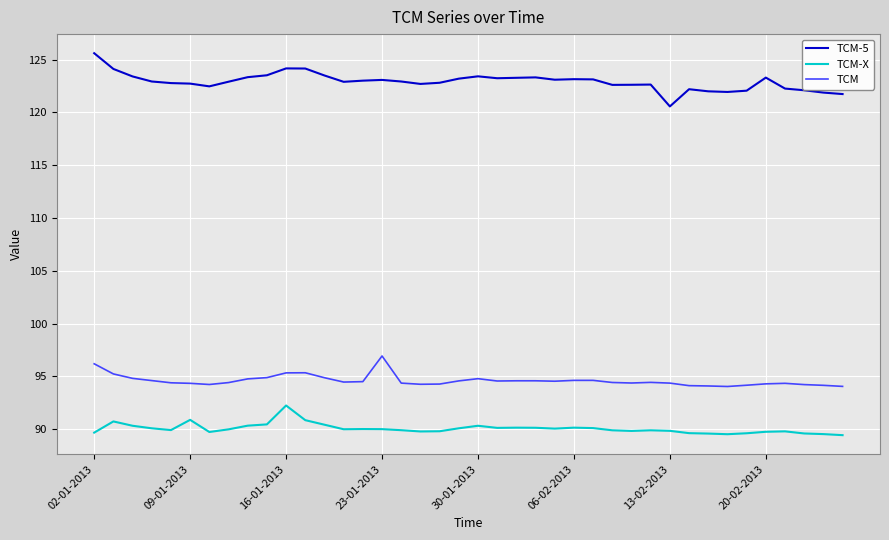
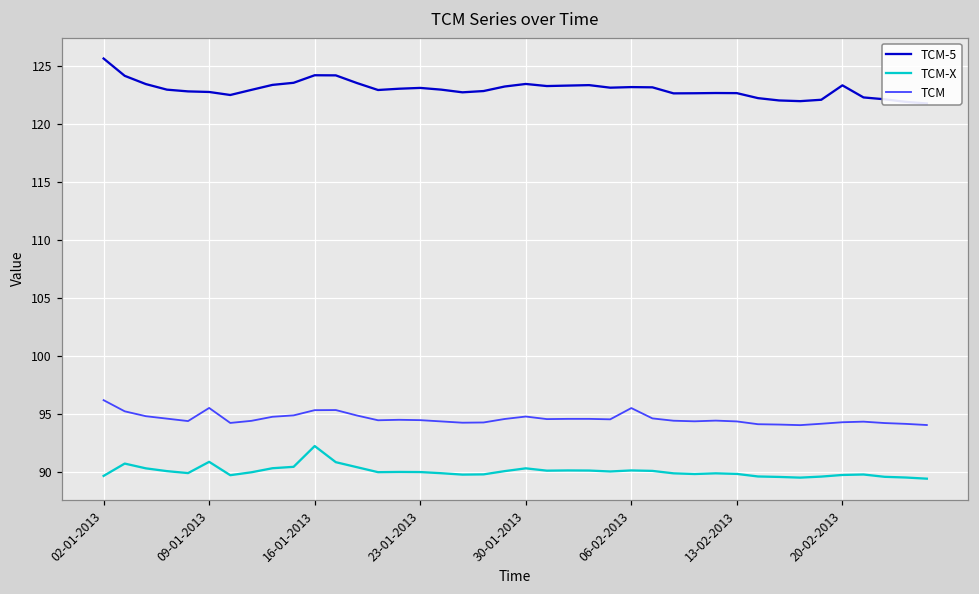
TCM, 09-01-2013: 94.3 -> 95.5
TCM, 23-01-2013: 96.9 -> 94.5
TCM, 06-02-2013: 94.6 -> 95.5
TCM-5, 13-02-2013: 120.6 -> 122.6
